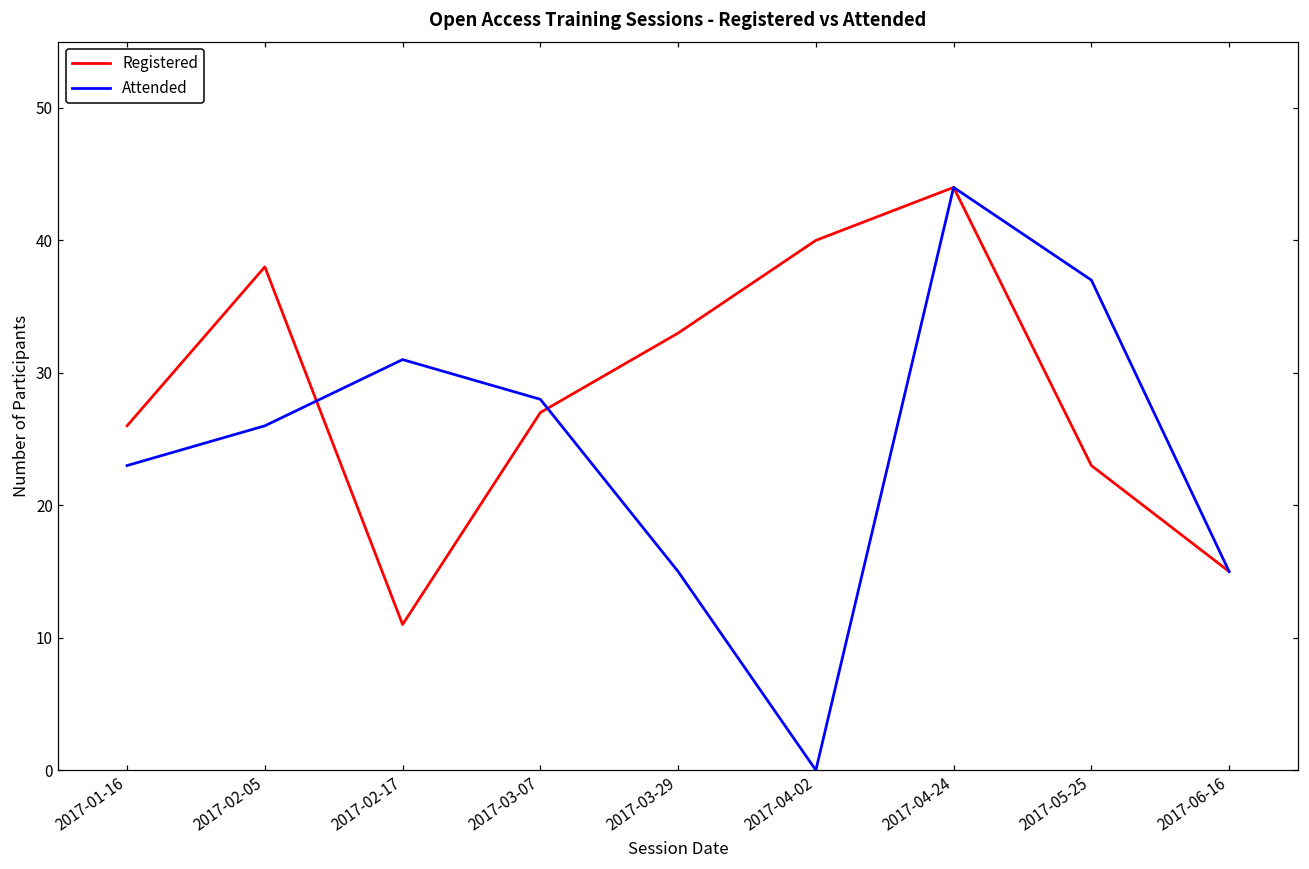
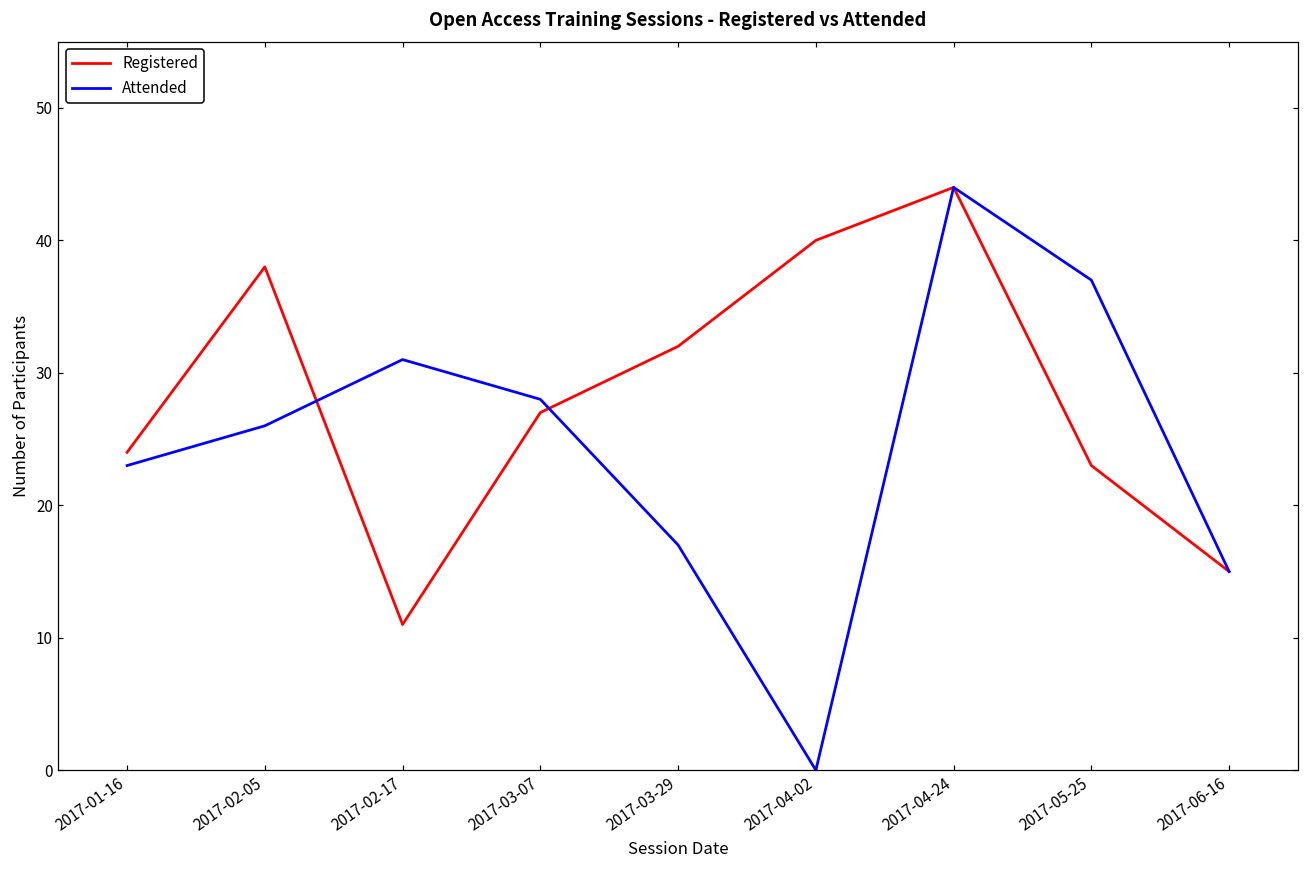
Registered, 2017-01-16: 26 -> 24
Registered, 2017-03-29: 33 -> 32
Attended, 2017-03-29: 15 -> 17
